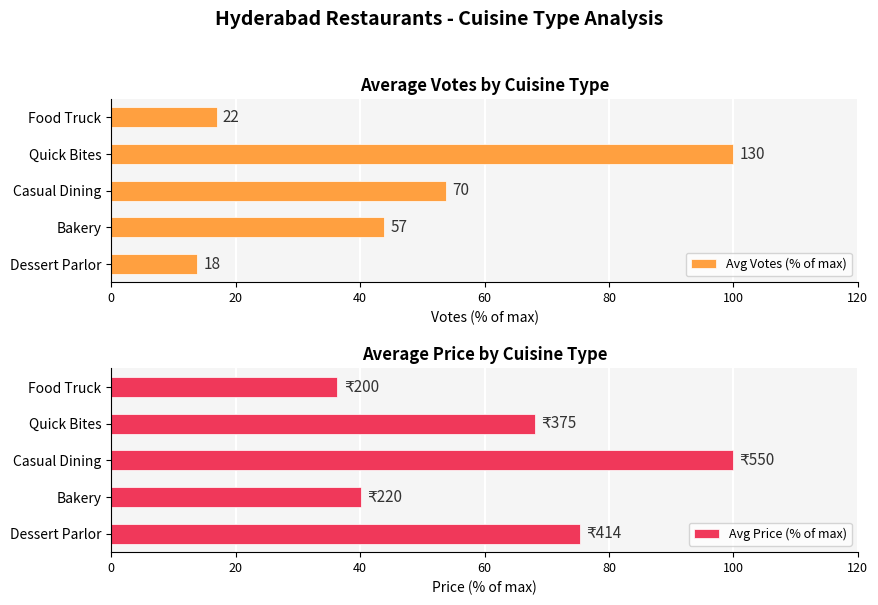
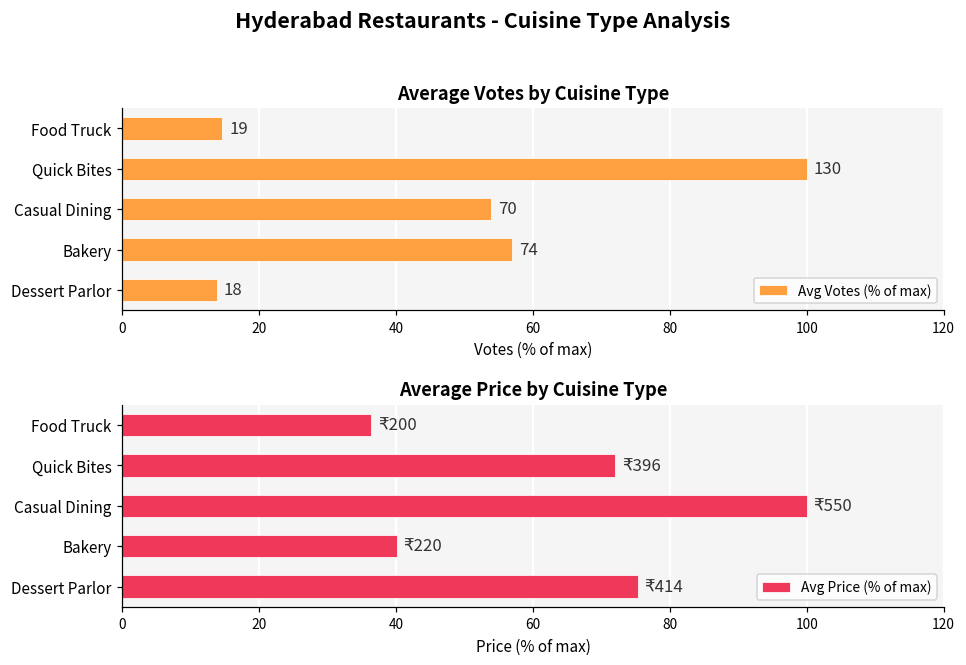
Average Votes by Cuisine Type, Food Truck: 22 -> 19
Average Votes by Cuisine Type, Bakery: 57 -> 74
Average Price by Cuisine Type, Quick Bites: 375 -> 396
